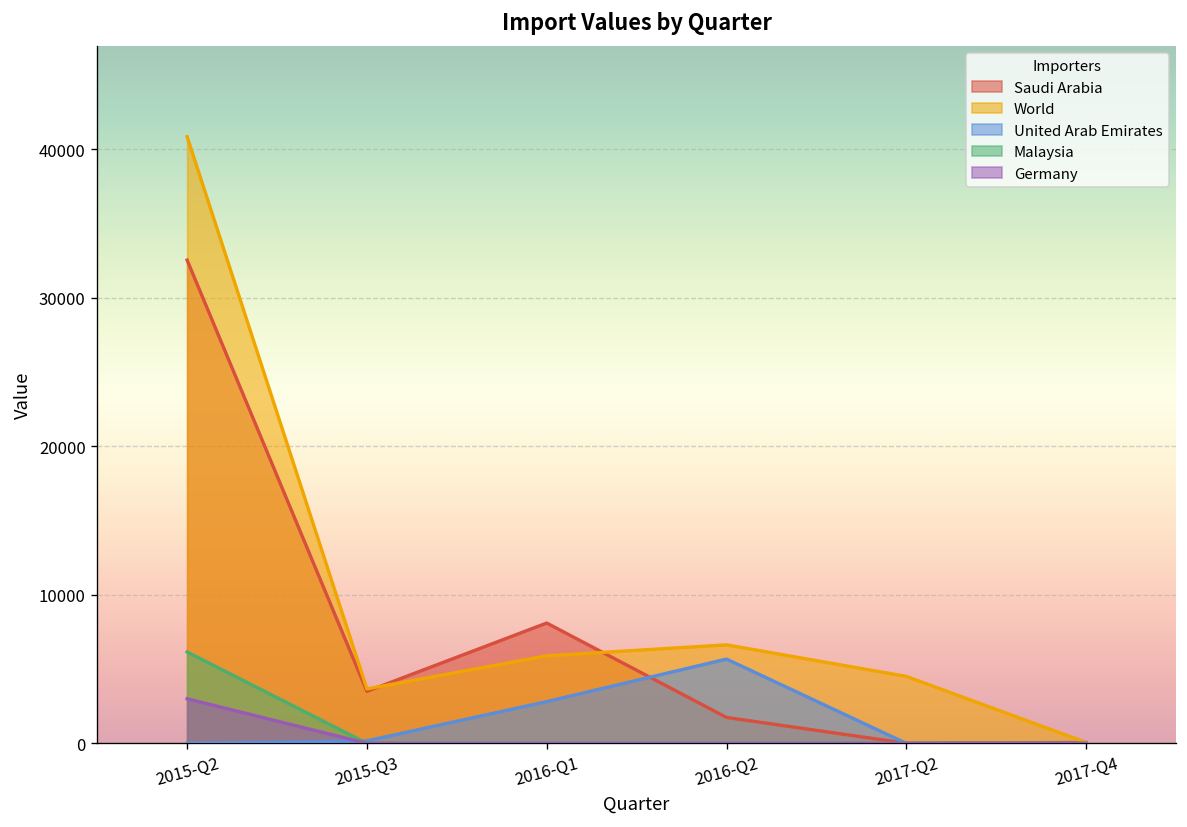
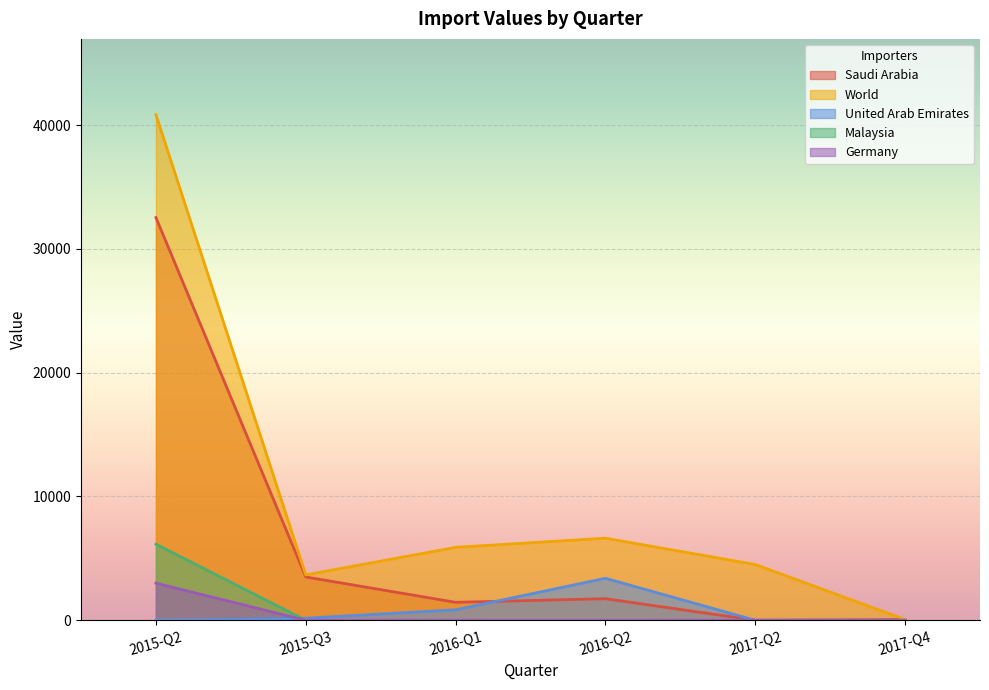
Saudi Arabia, 2016-Q1: 8100 -> 1500
United Arab Emirates, 2016-Q1: 2800 -> 800
United Arab Emirates, 2016-Q2: 5700 -> 3400
